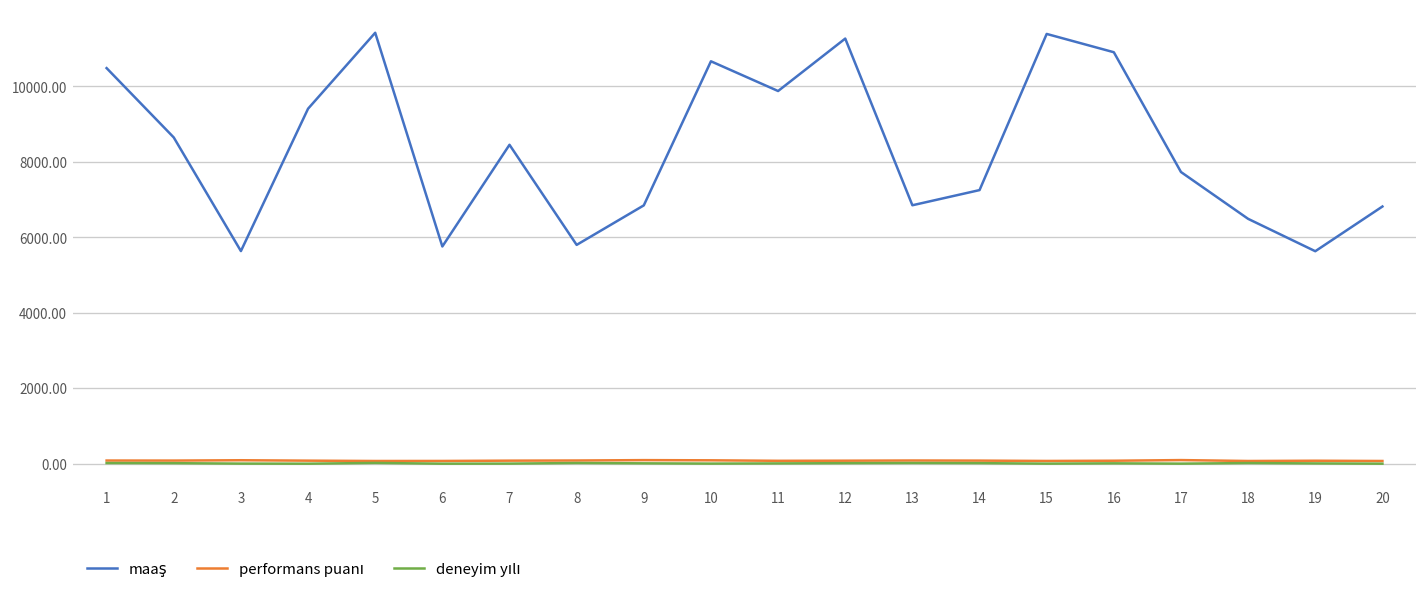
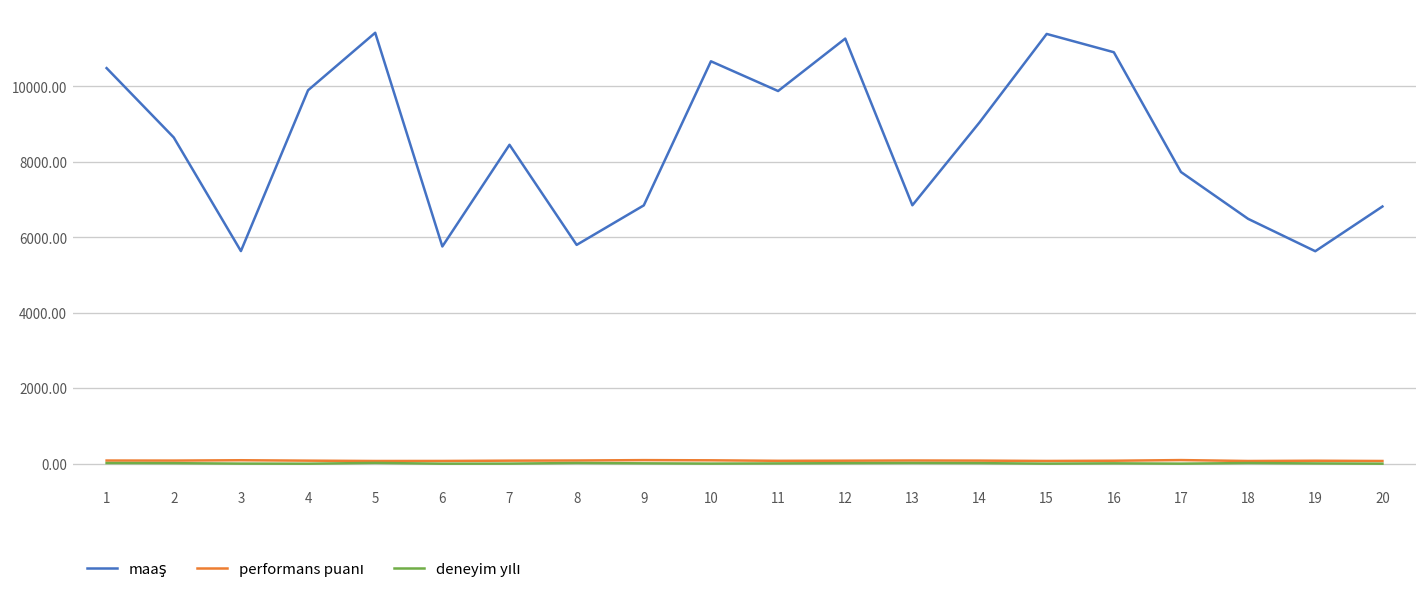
maaş, 4: 9400 -> 9900
maaş, 14: 7300 -> 9000
